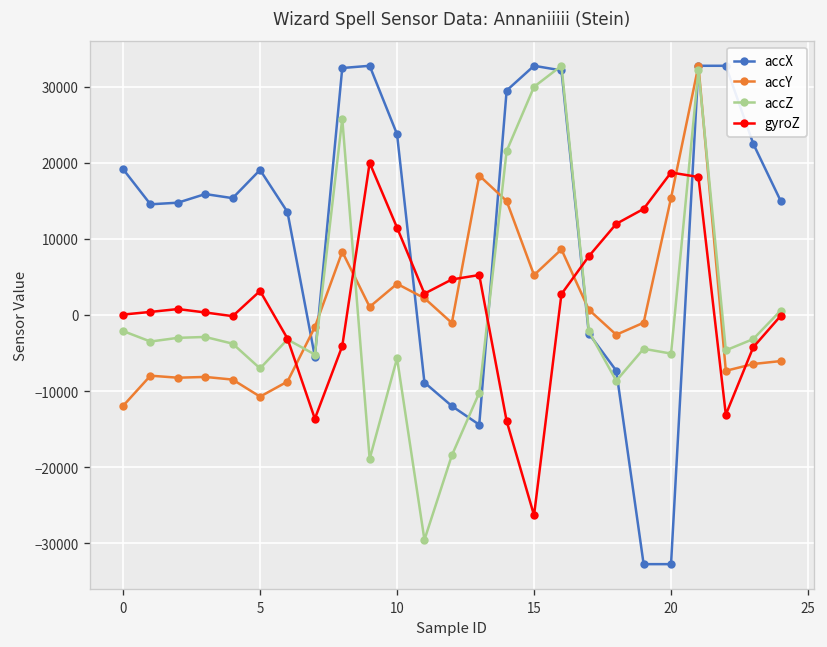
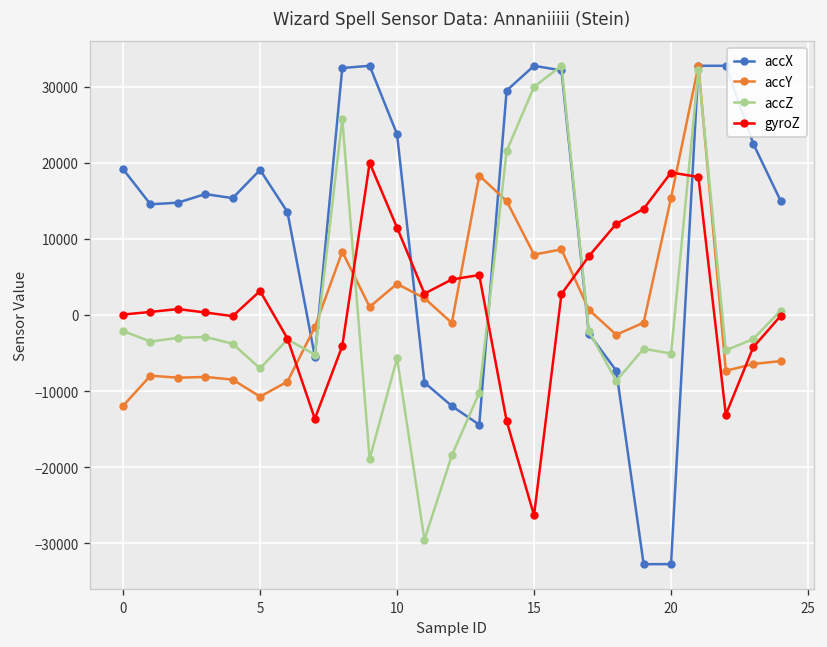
accY, 15: 5000 -> 8000
